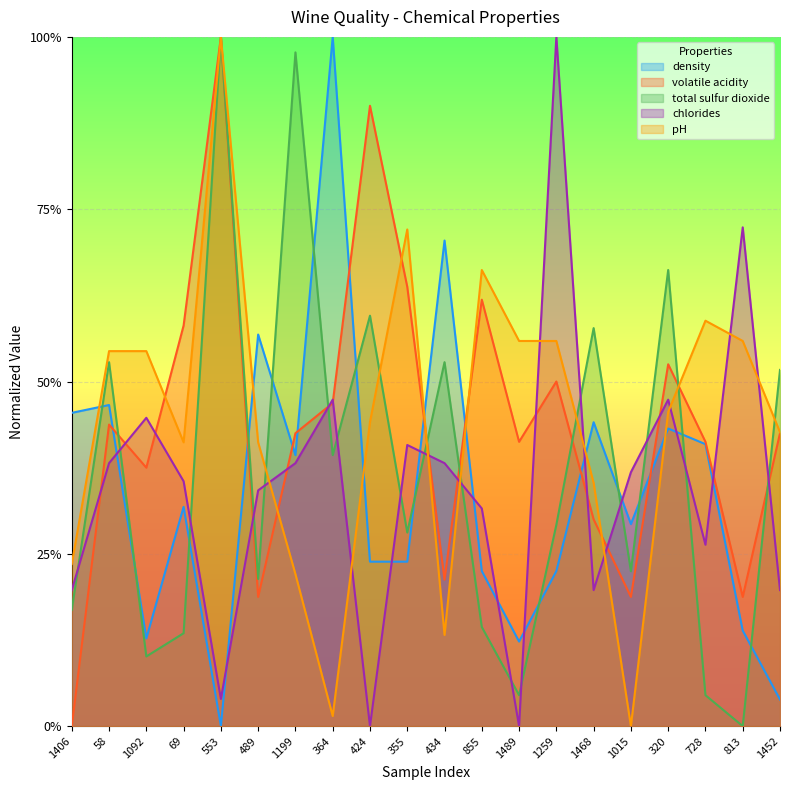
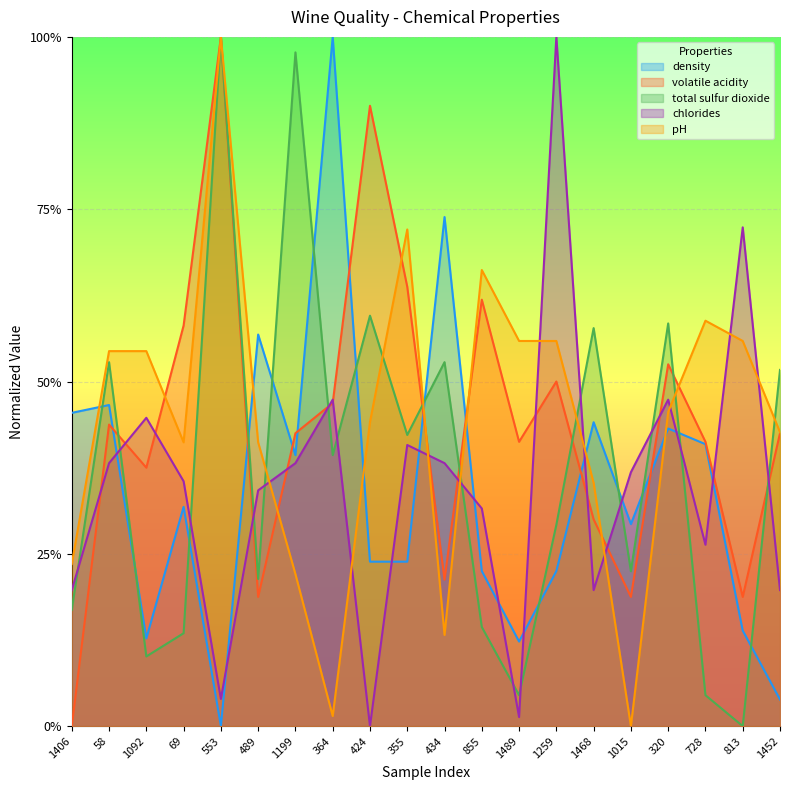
total sulfur dioxide, 355: 28% -> 42%
density, 434: 70% -> 74%
chlorides, 1489: 0% -> 1%
total sulfur dioxide, 320: 66% -> 58%
